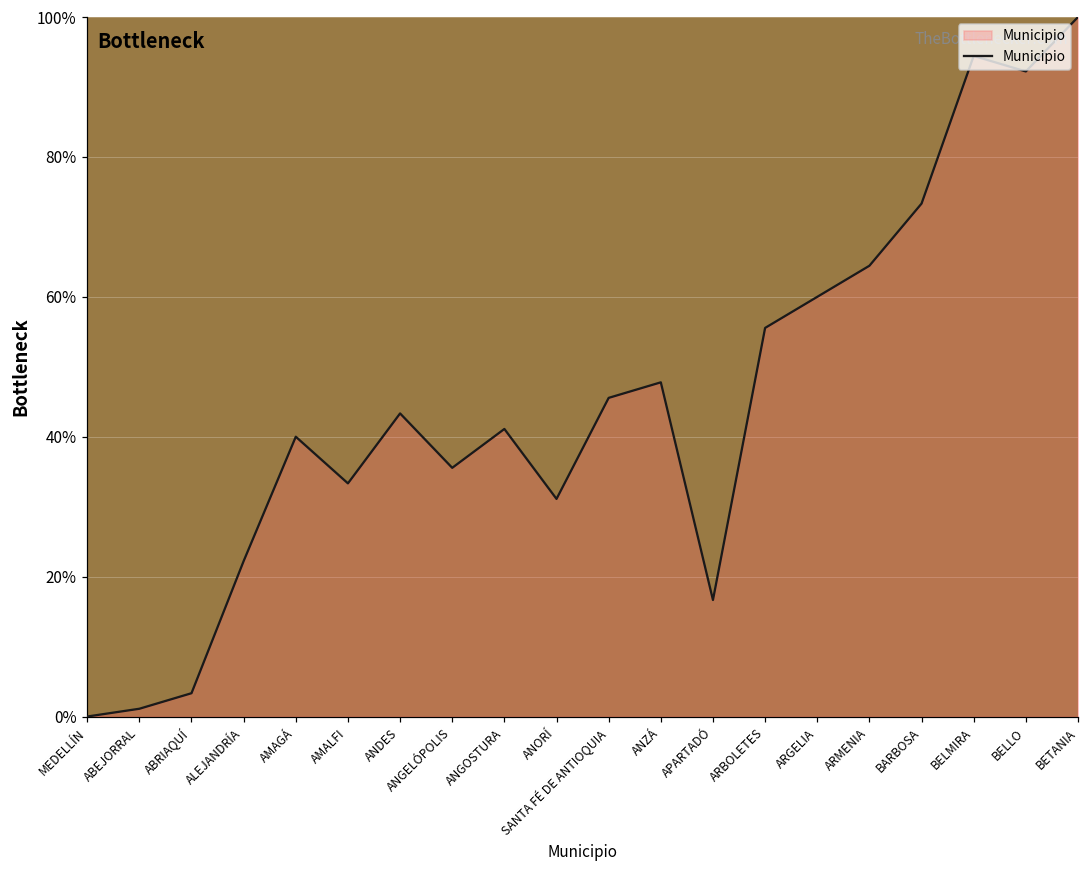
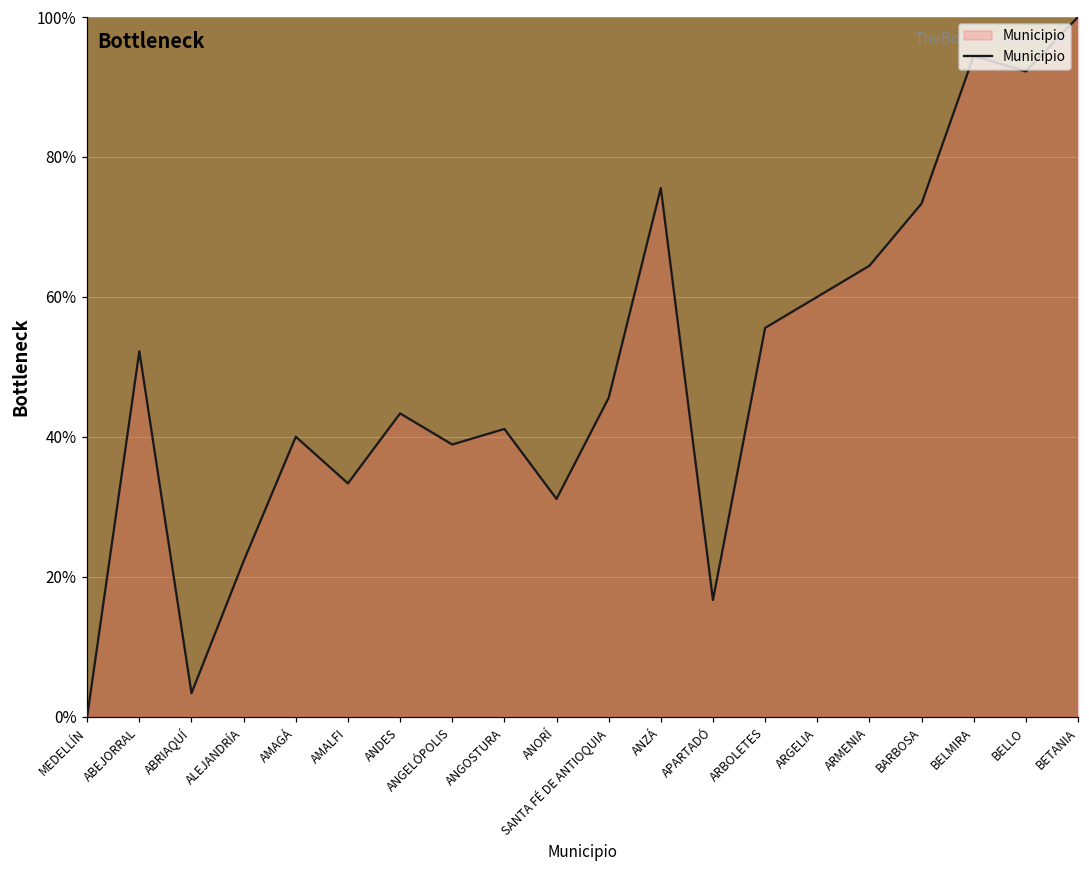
ABEJORRAL: 1% -> 52%
ANGELÓPOLIS: 36% -> 39%
ANZÁ: 48% -> 76%
